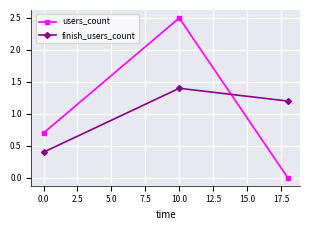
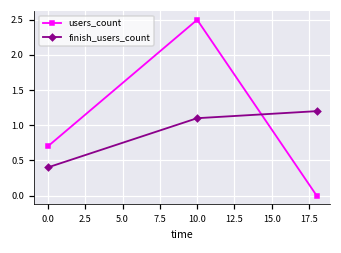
finish_users_count, 10.0: 1.4 -> 1.1
